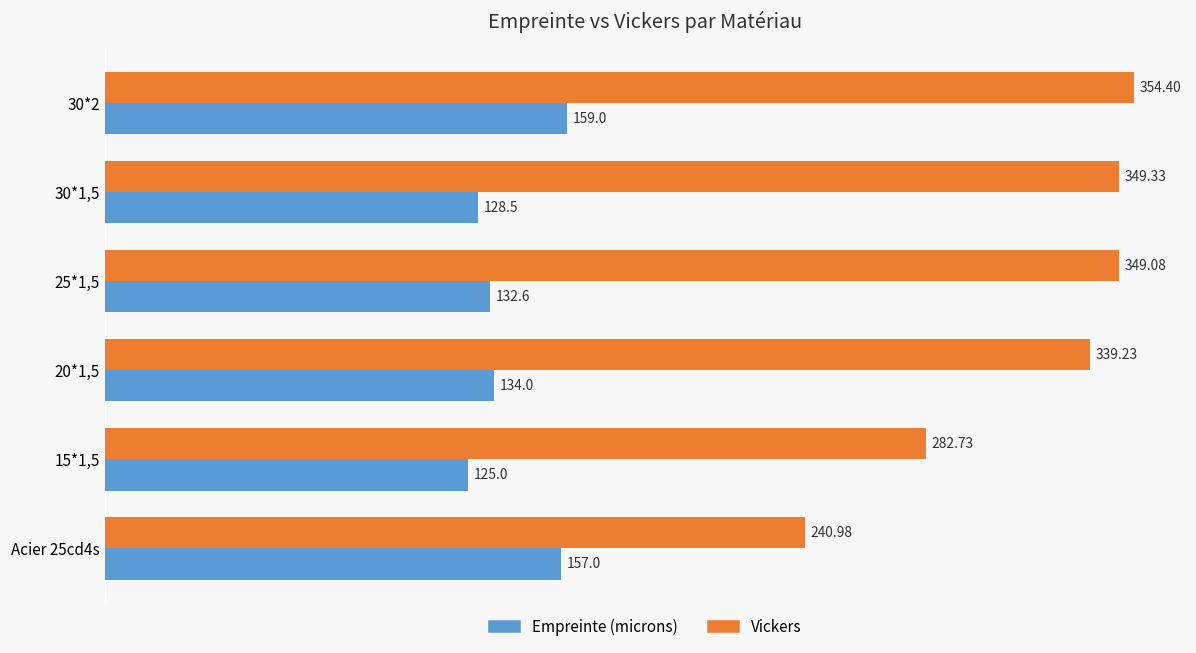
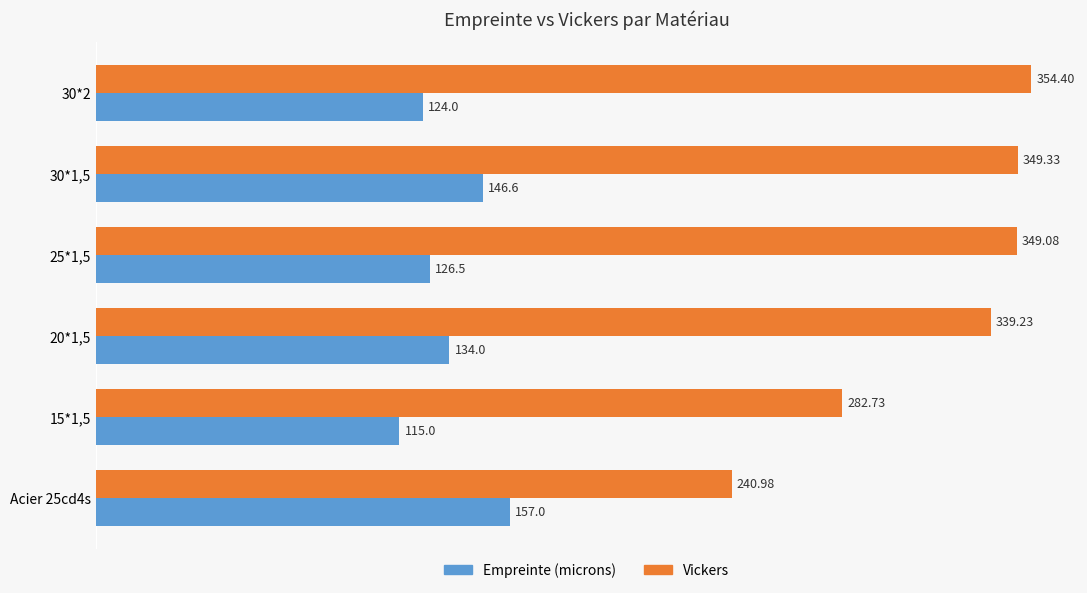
Empreinte (microns), 30*2: 159.0 -> 124.0
Empreinte (microns), 30*1,5: 128.5 -> 146.6
Empreinte (microns), 25*1,5: 132.6 -> 126.5
Empreinte (microns), 15*1,5: 125.0 -> 115.0
